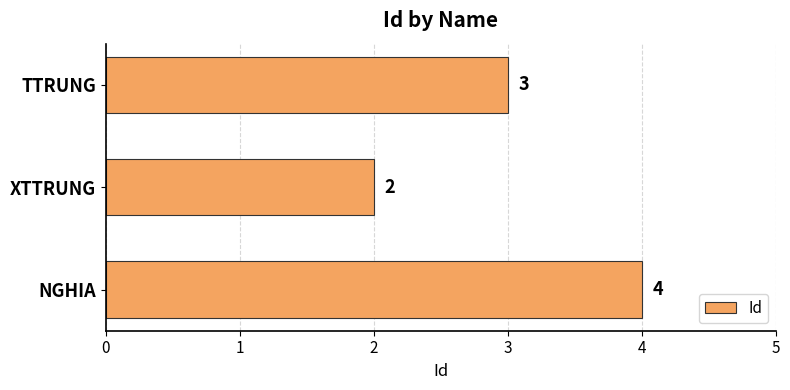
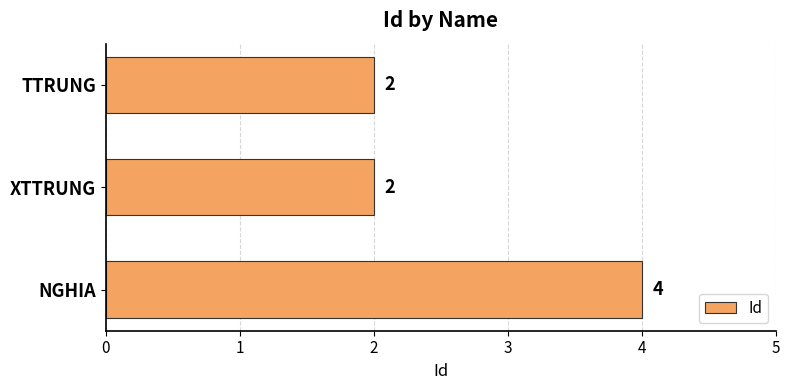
TTRUNG: 3 -> 2
